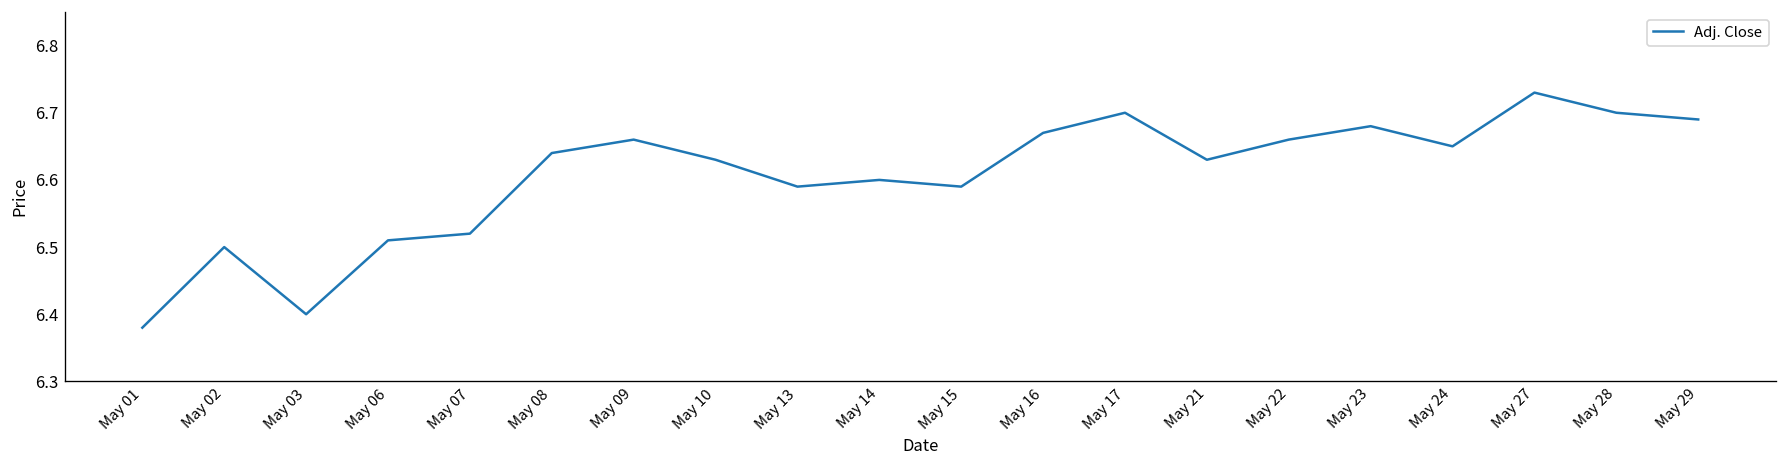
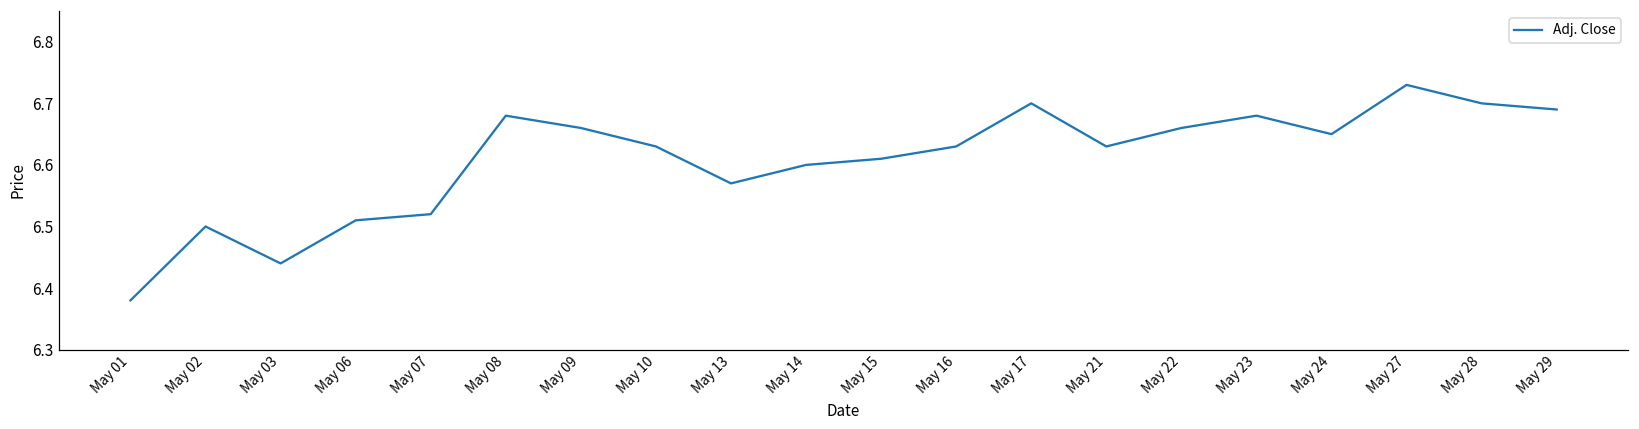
May 03: 6.40 -> 6.44
May 08: 6.64 -> 6.68
May 13: 6.59 -> 6.57
May 15: 6.59 -> 6.61
May 16: 6.67 -> 6.63
